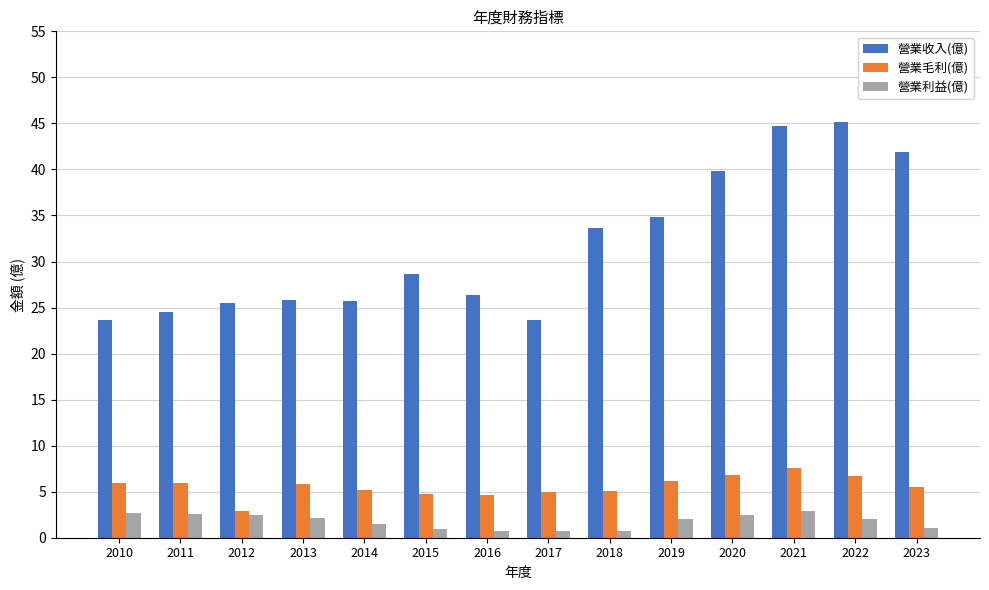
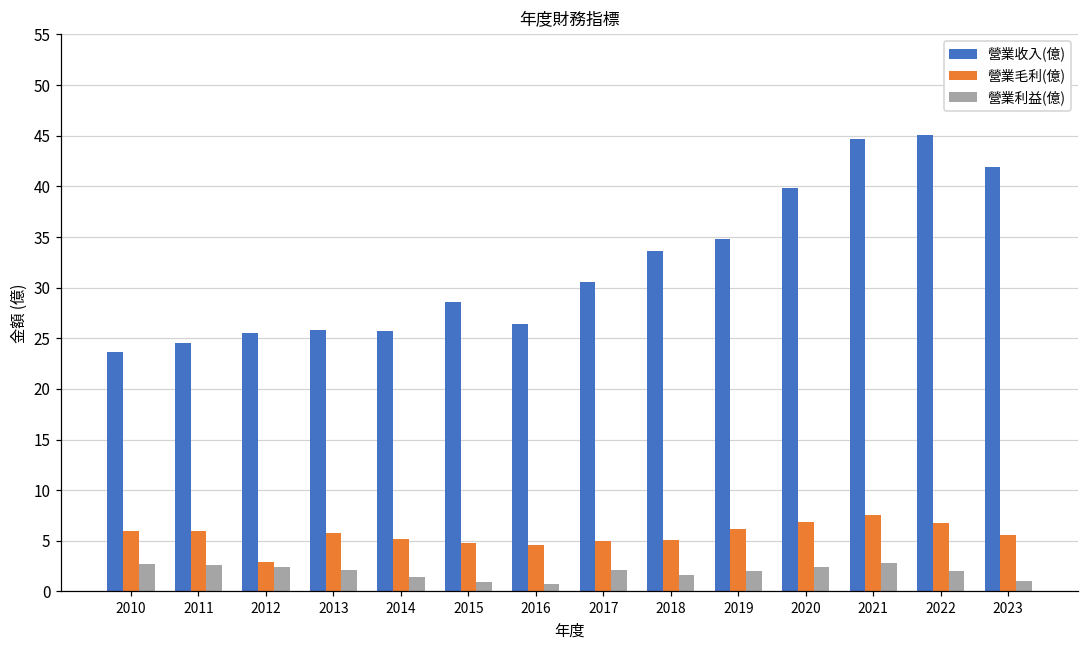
營業收入(億), 2017: 24 -> 31
營業利益(億), 2017: 1 -> 2
營業利益(億), 2018: 1 -> 2
